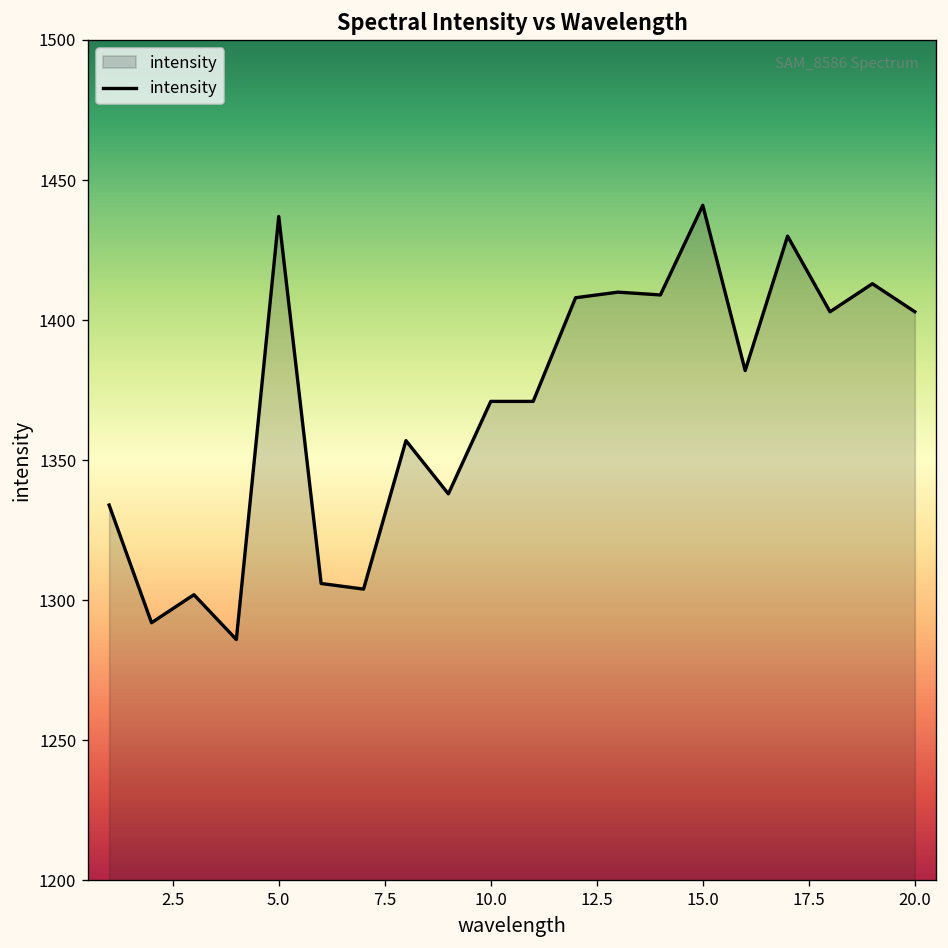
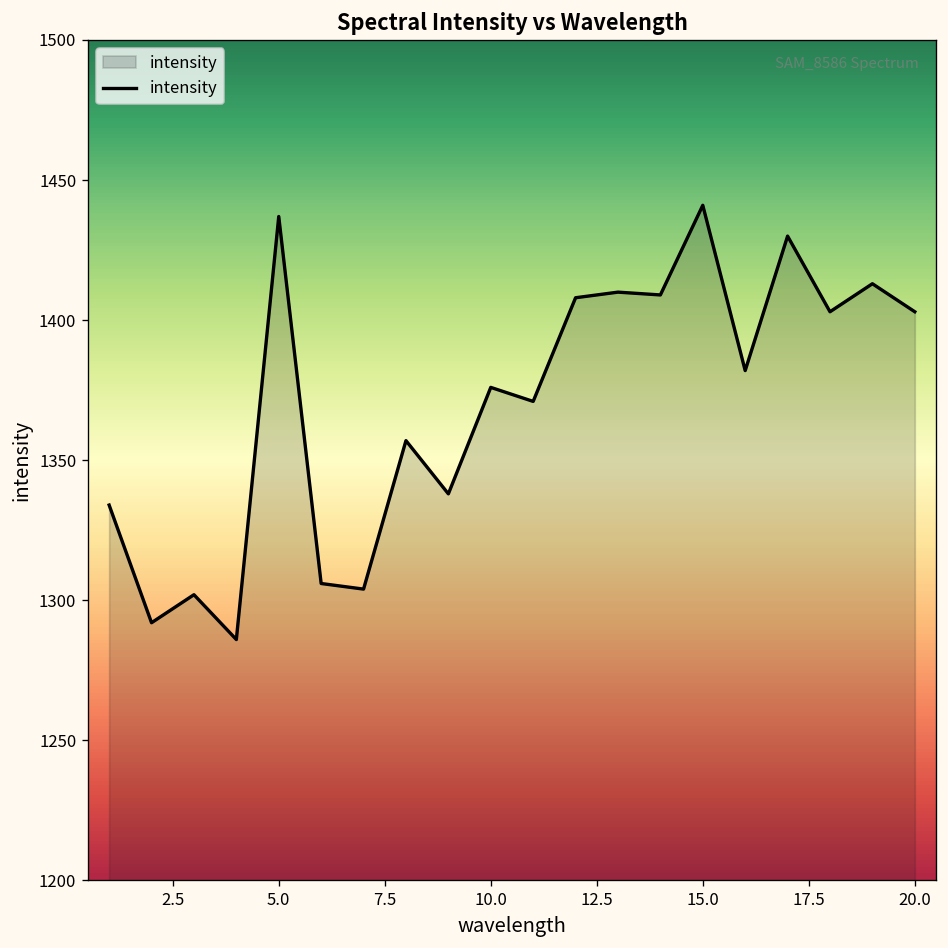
10.0: 1371 -> 1376
